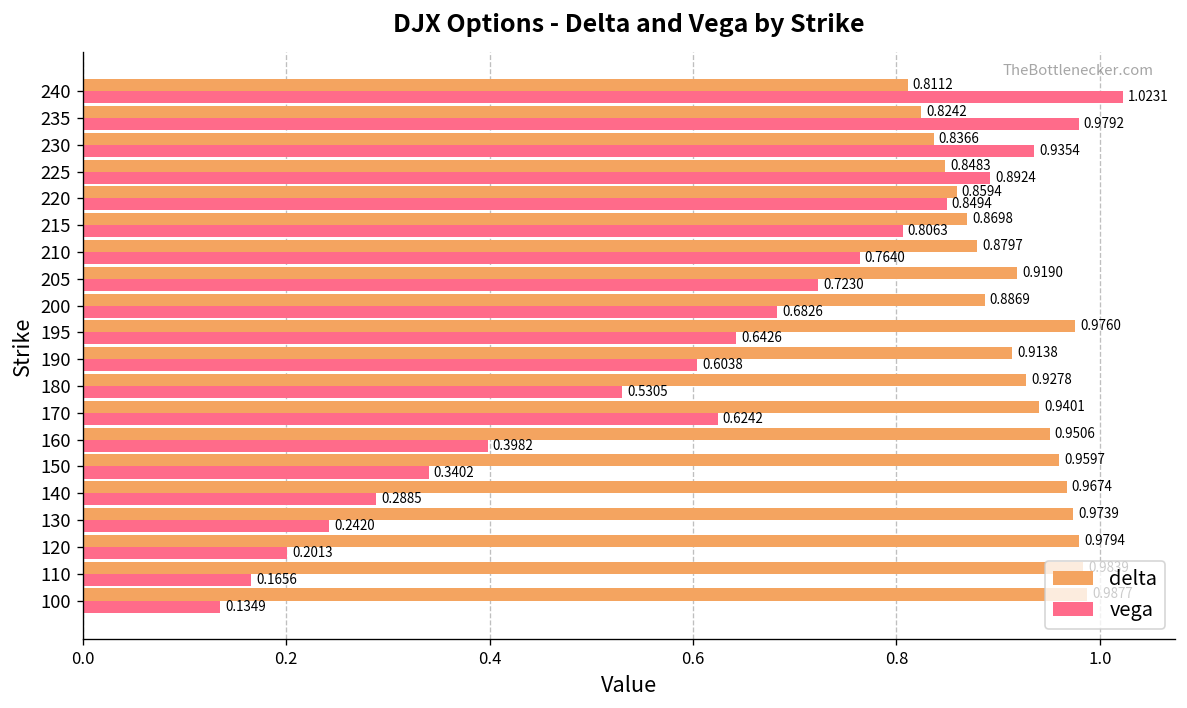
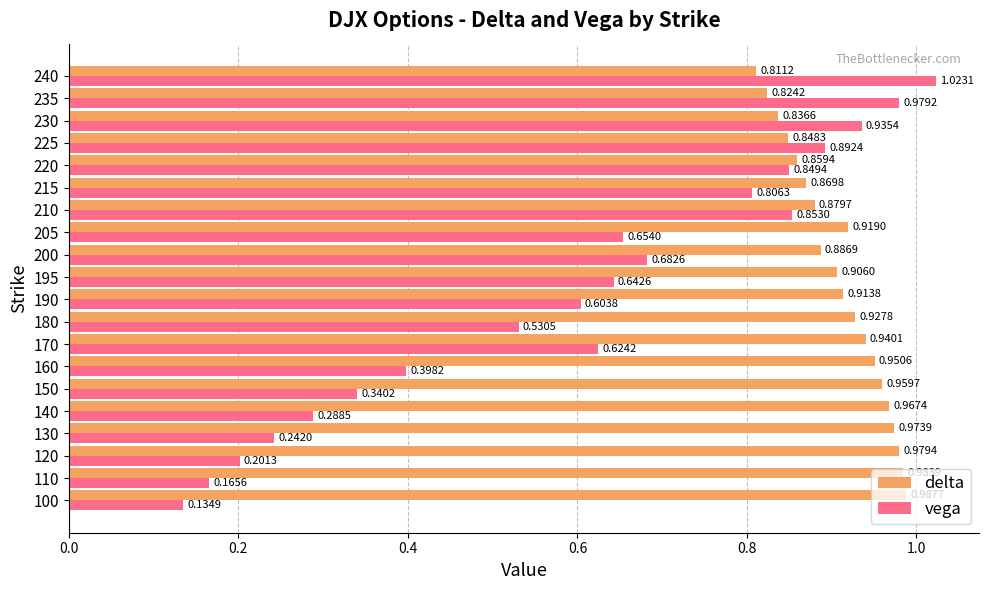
vega, 210: 0.7640 -> 0.8530
vega, 205: 0.7230 -> 0.6540
delta, 195: 0.9760 -> 0.9060
